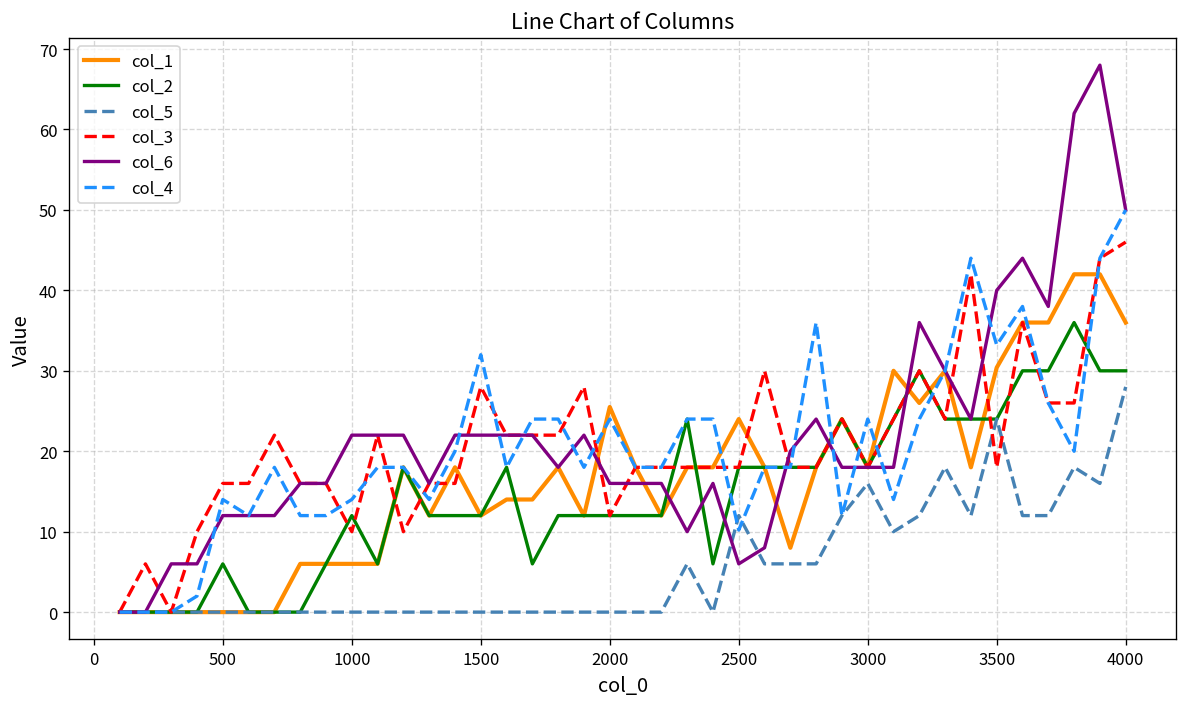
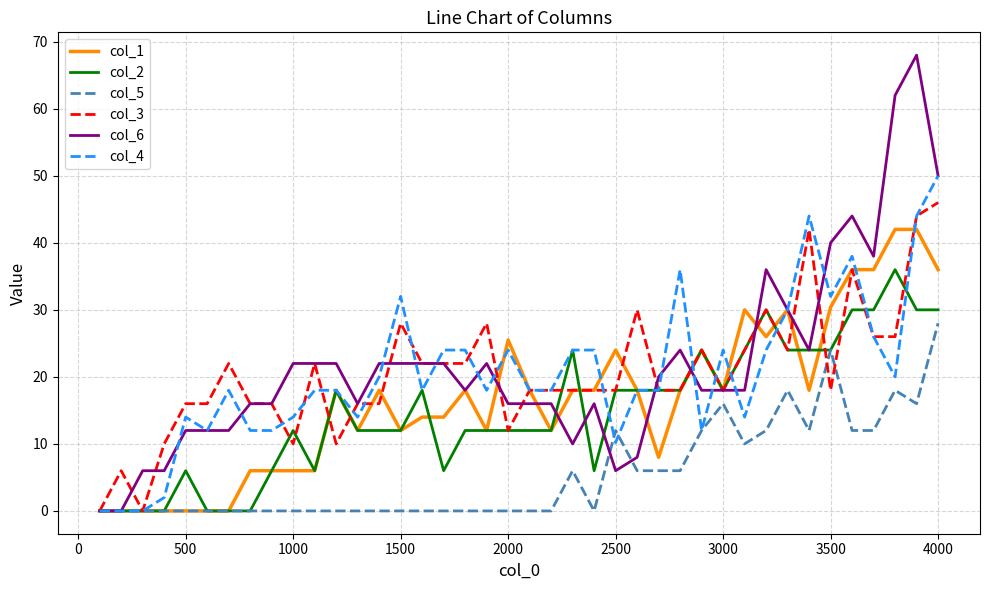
col_4, 3500: 33 -> 32
